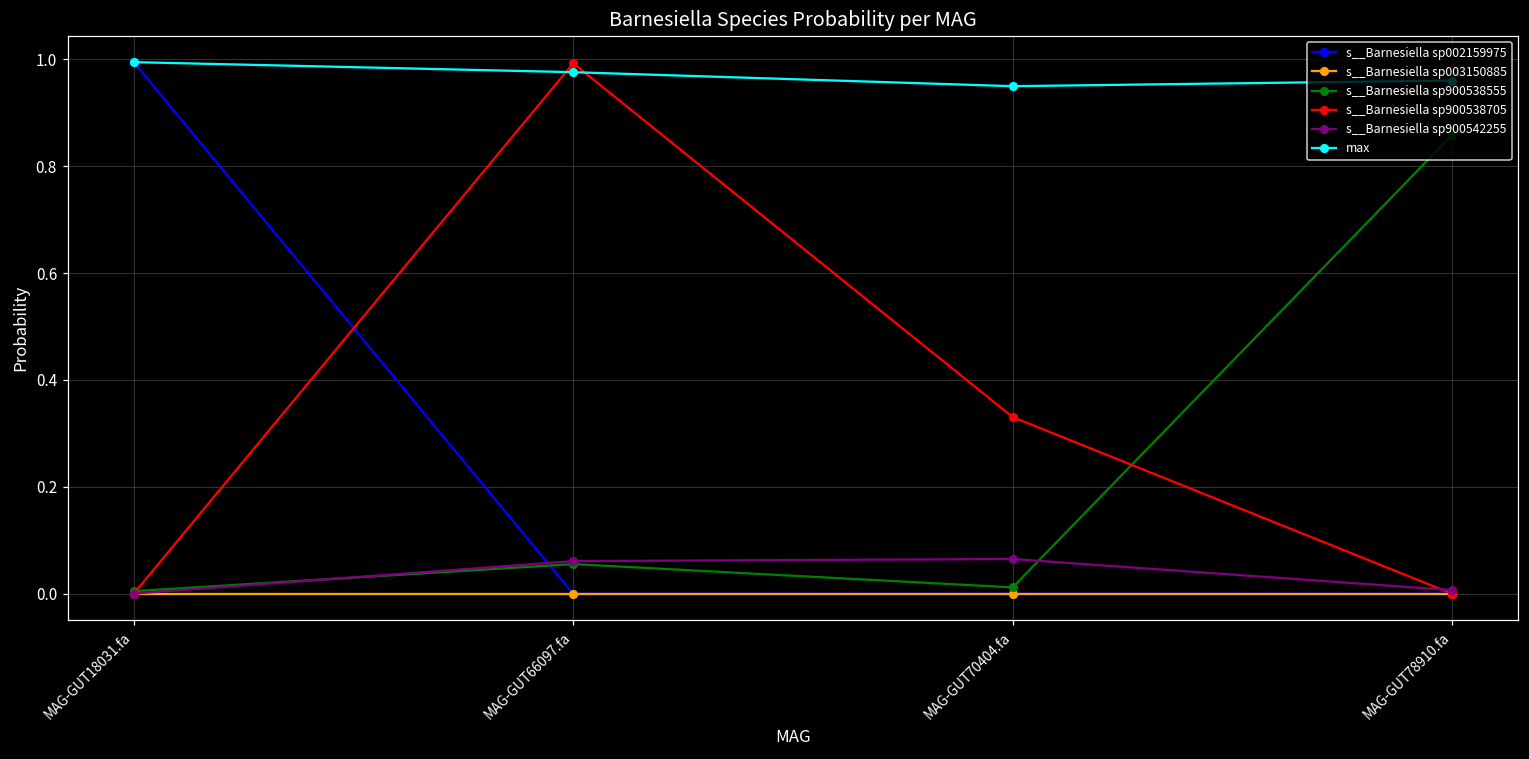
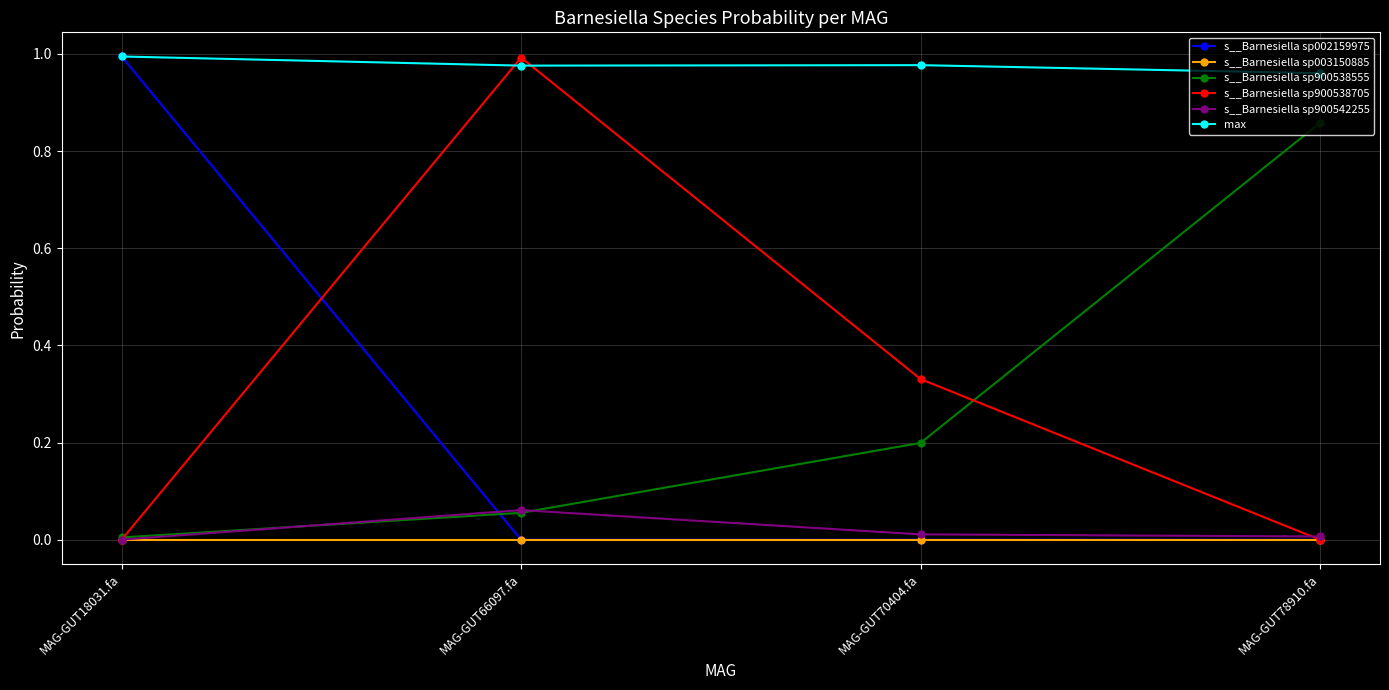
s__Barnesiella sp900538555, MAG-GUT70404.fa: 0.01 -> 0.20
s__Barnesiella sp900542255, MAG-GUT70404.fa: 0.06 -> 0.01
max, MAG-GUT70404.fa: 0.95 -> 0.98
